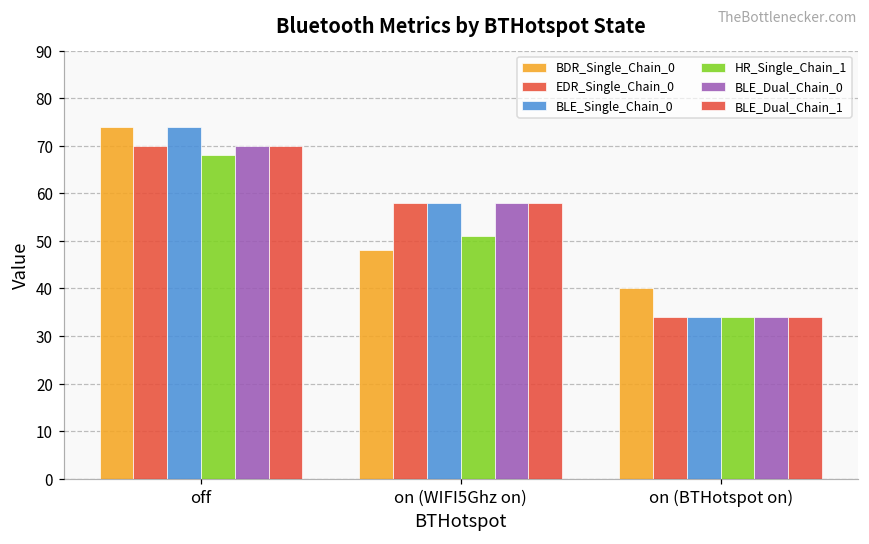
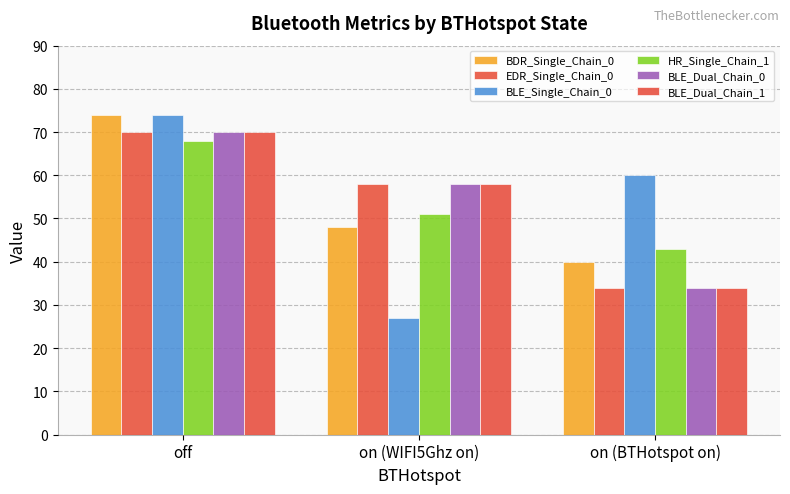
BLE_Single_Chain_0, on (WIFI5Ghz on): 58 -> 27
BLE_Single_Chain_0, on (BTHotspot on): 34 -> 60
HR_Single_Chain_1, on (BTHotspot on): 34 -> 43
